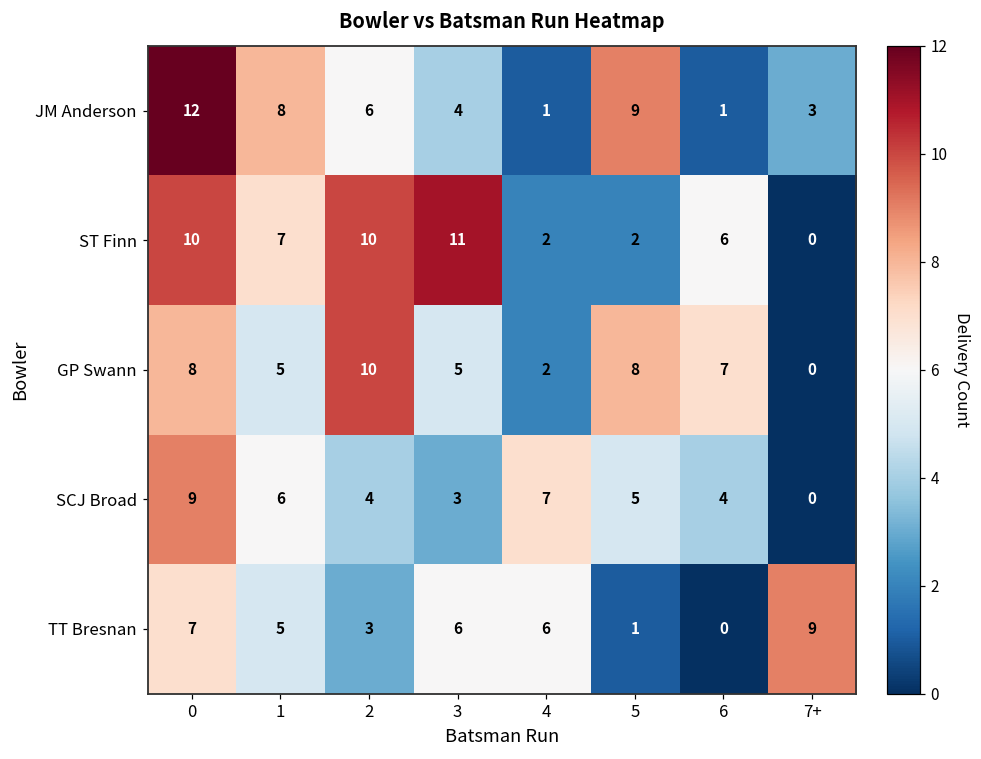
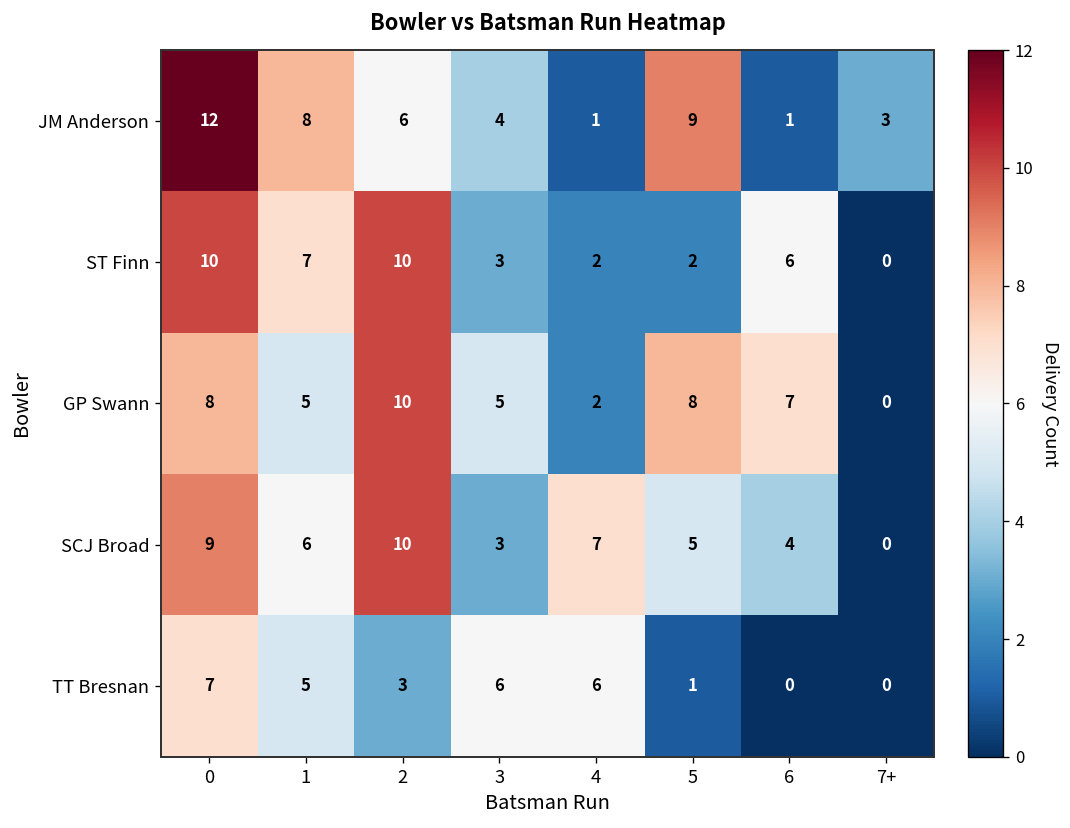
ST Finn, 3: 11 -> 3
SCJ Broad, 2: 4 -> 10
TT Bresnan, 7+: 9 -> 0
